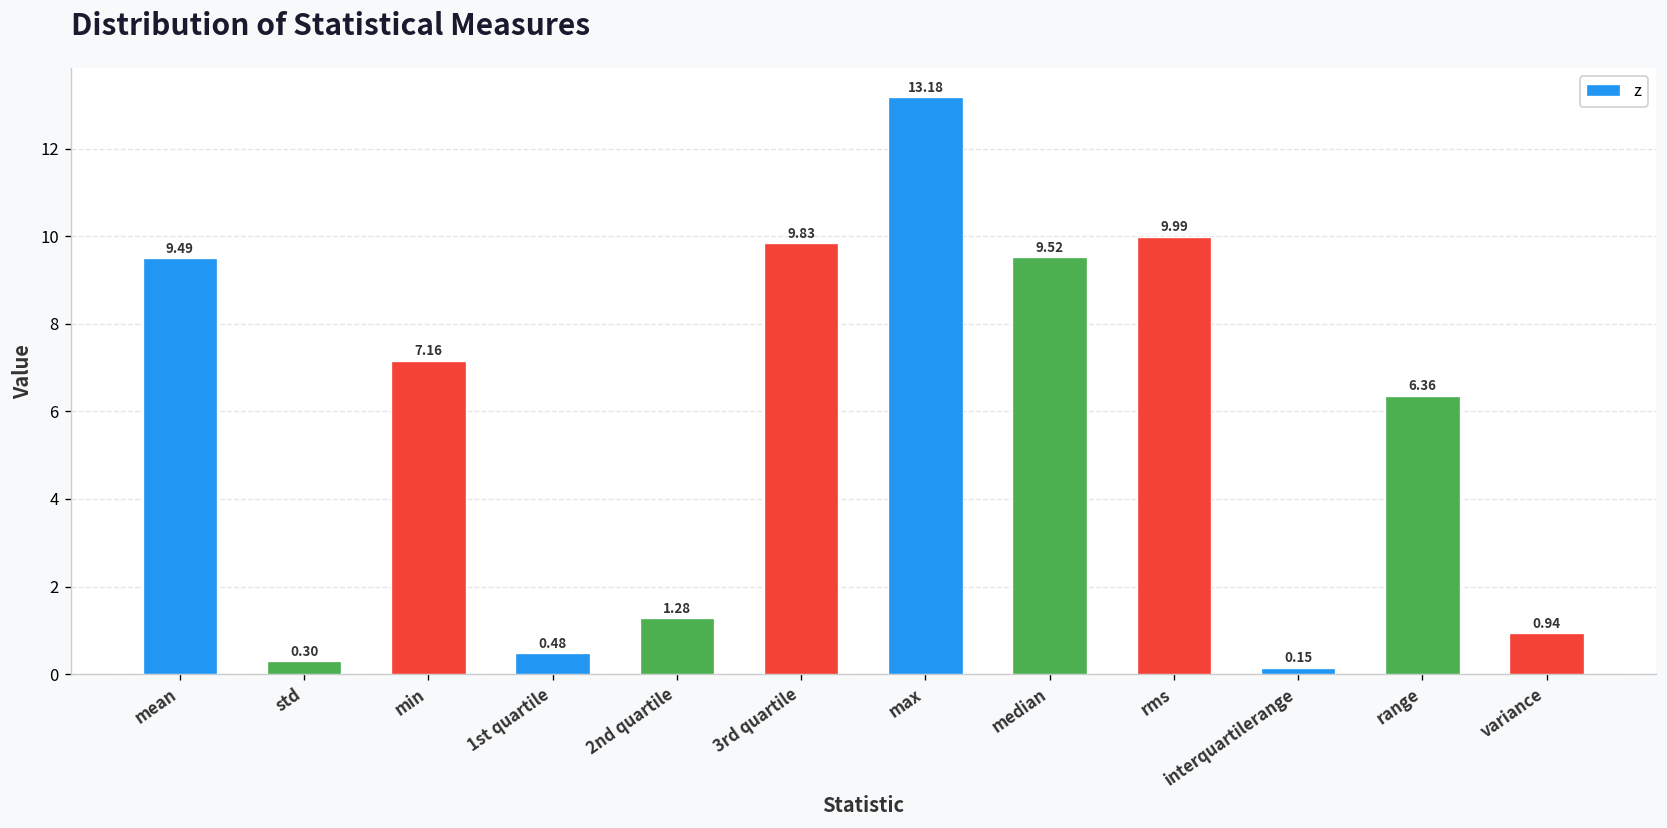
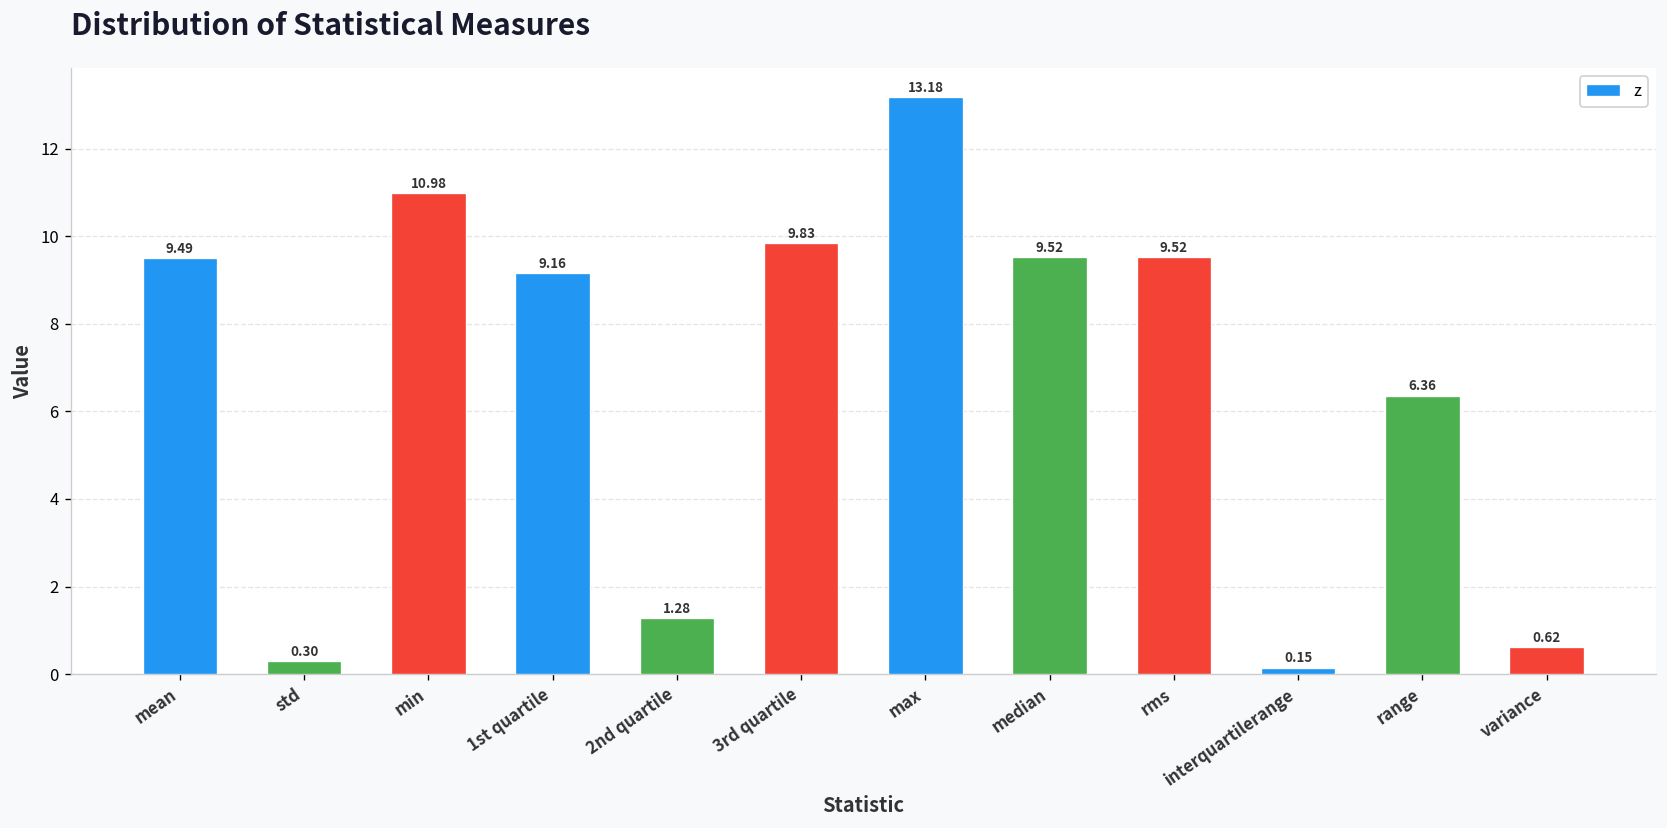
min: 7.16 -> 10.98
1st quartile: 0.48 -> 9.16
rms: 9.99 -> 9.52
variance: 0.94 -> 0.62
